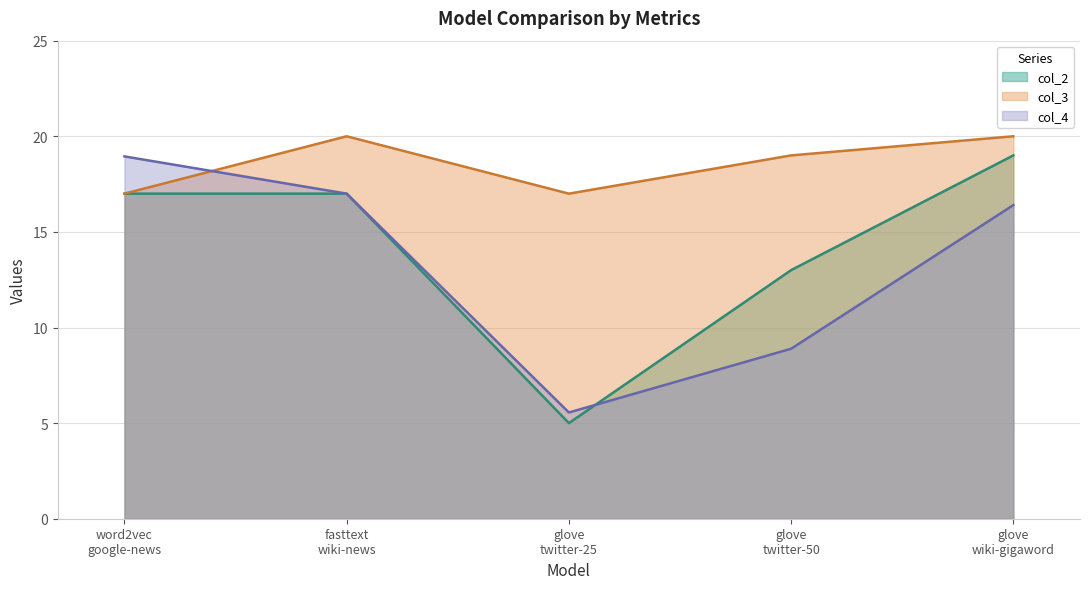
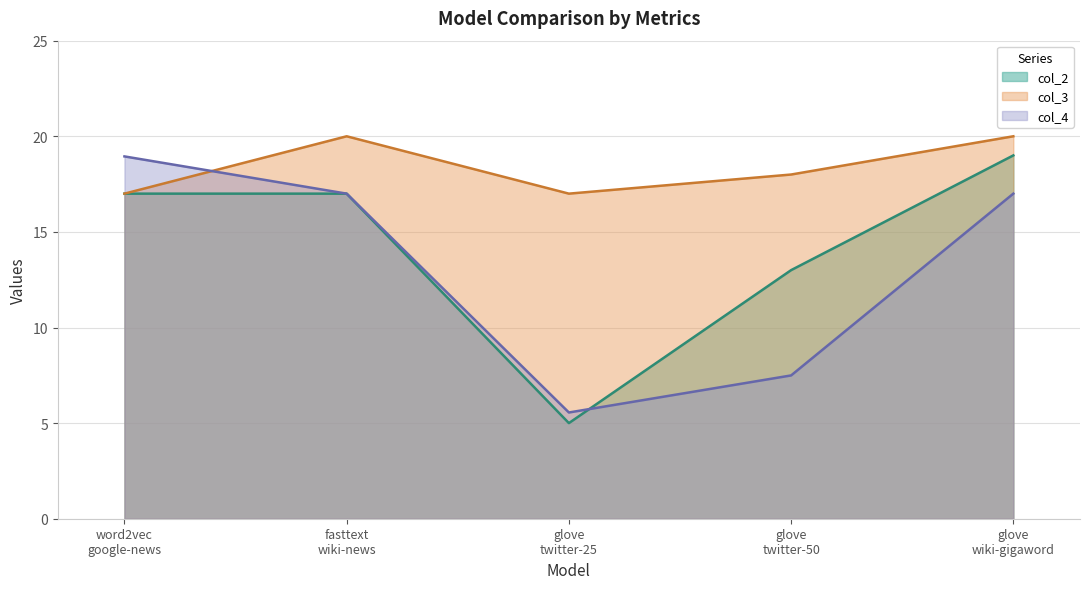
col_3, glove twitter-50: 19 -> 18
col_4, glove twitter-50: 8.9 -> 7.5
col_4, glove wiki-gigaword: 16.4 -> 17.0
